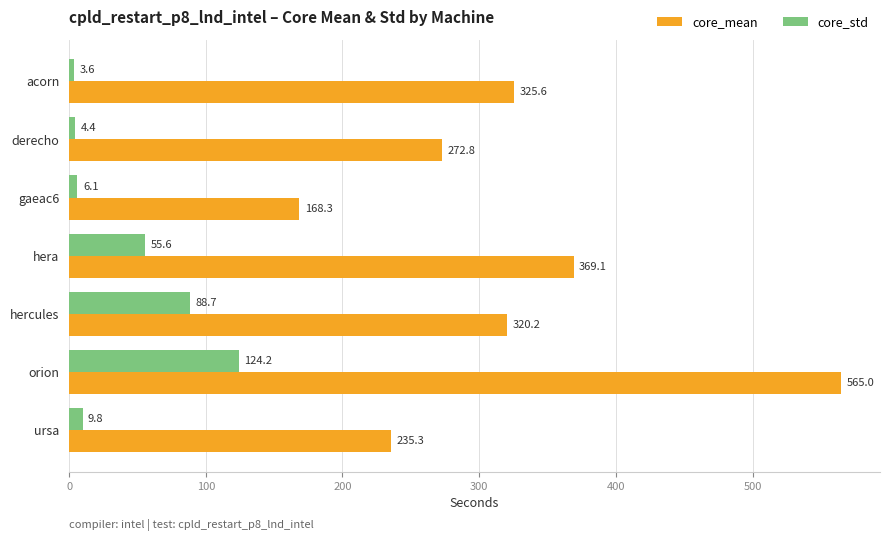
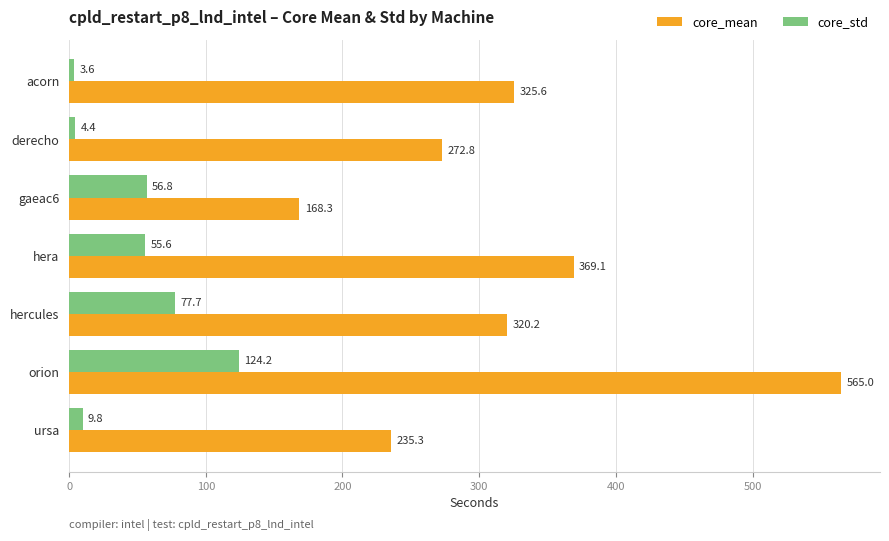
core_std, gaeac6: 6.1 -> 56.8
core_std, hercules: 88.7 -> 77.7
